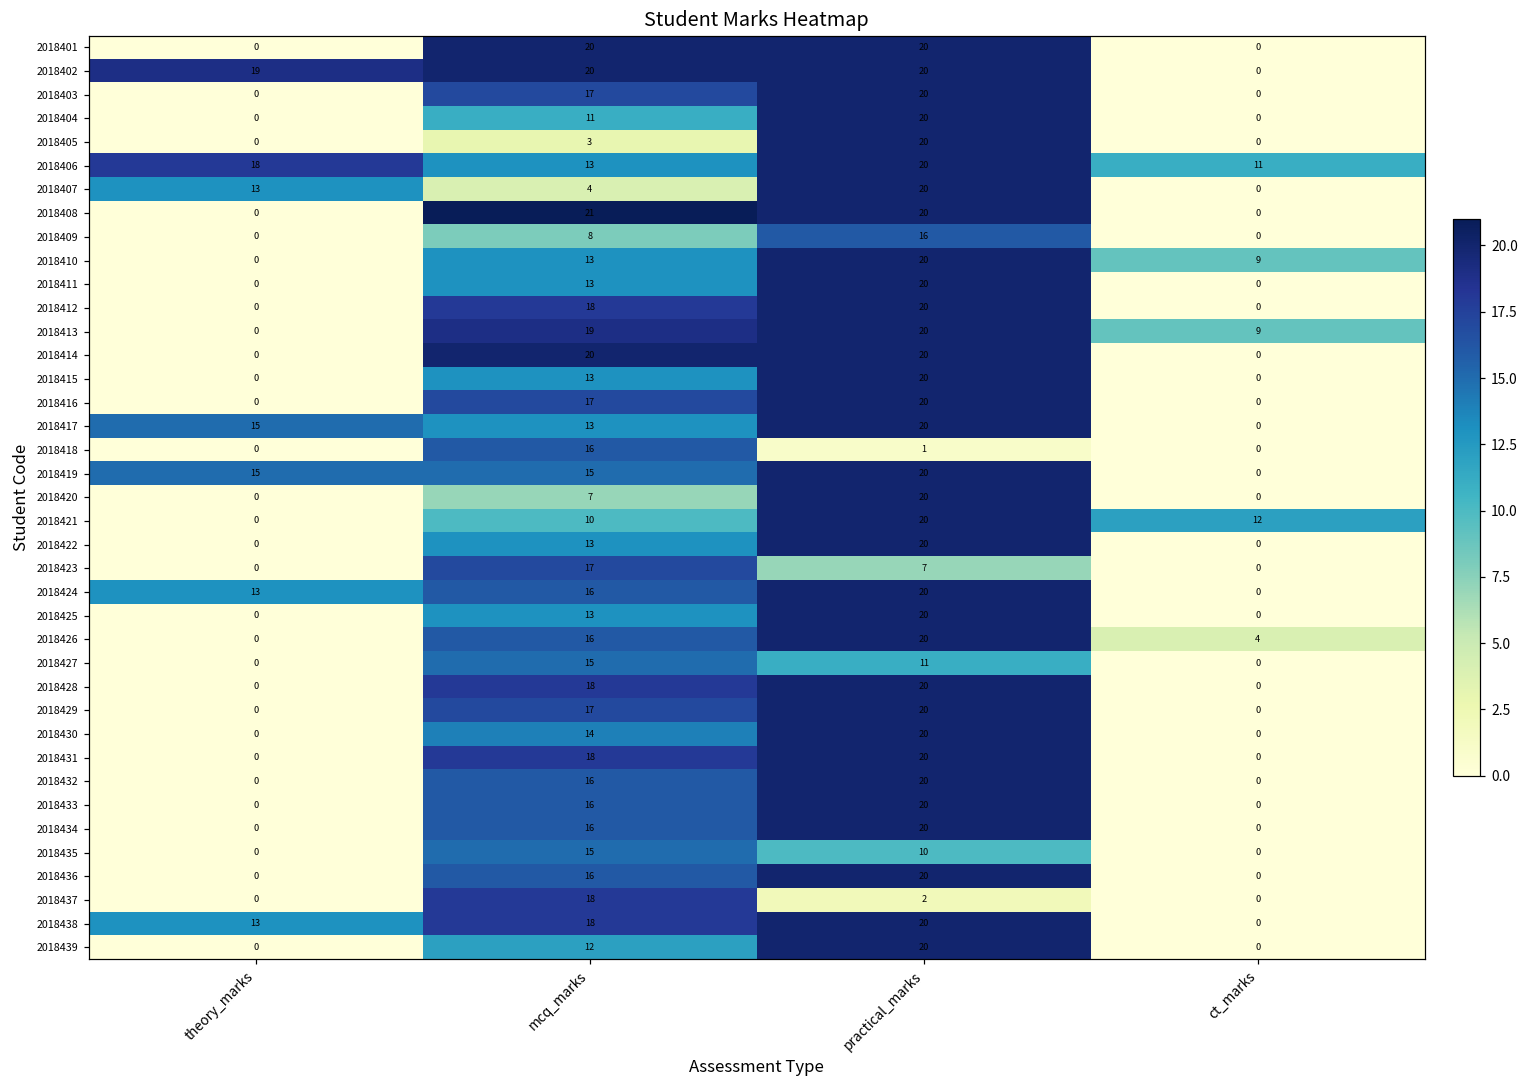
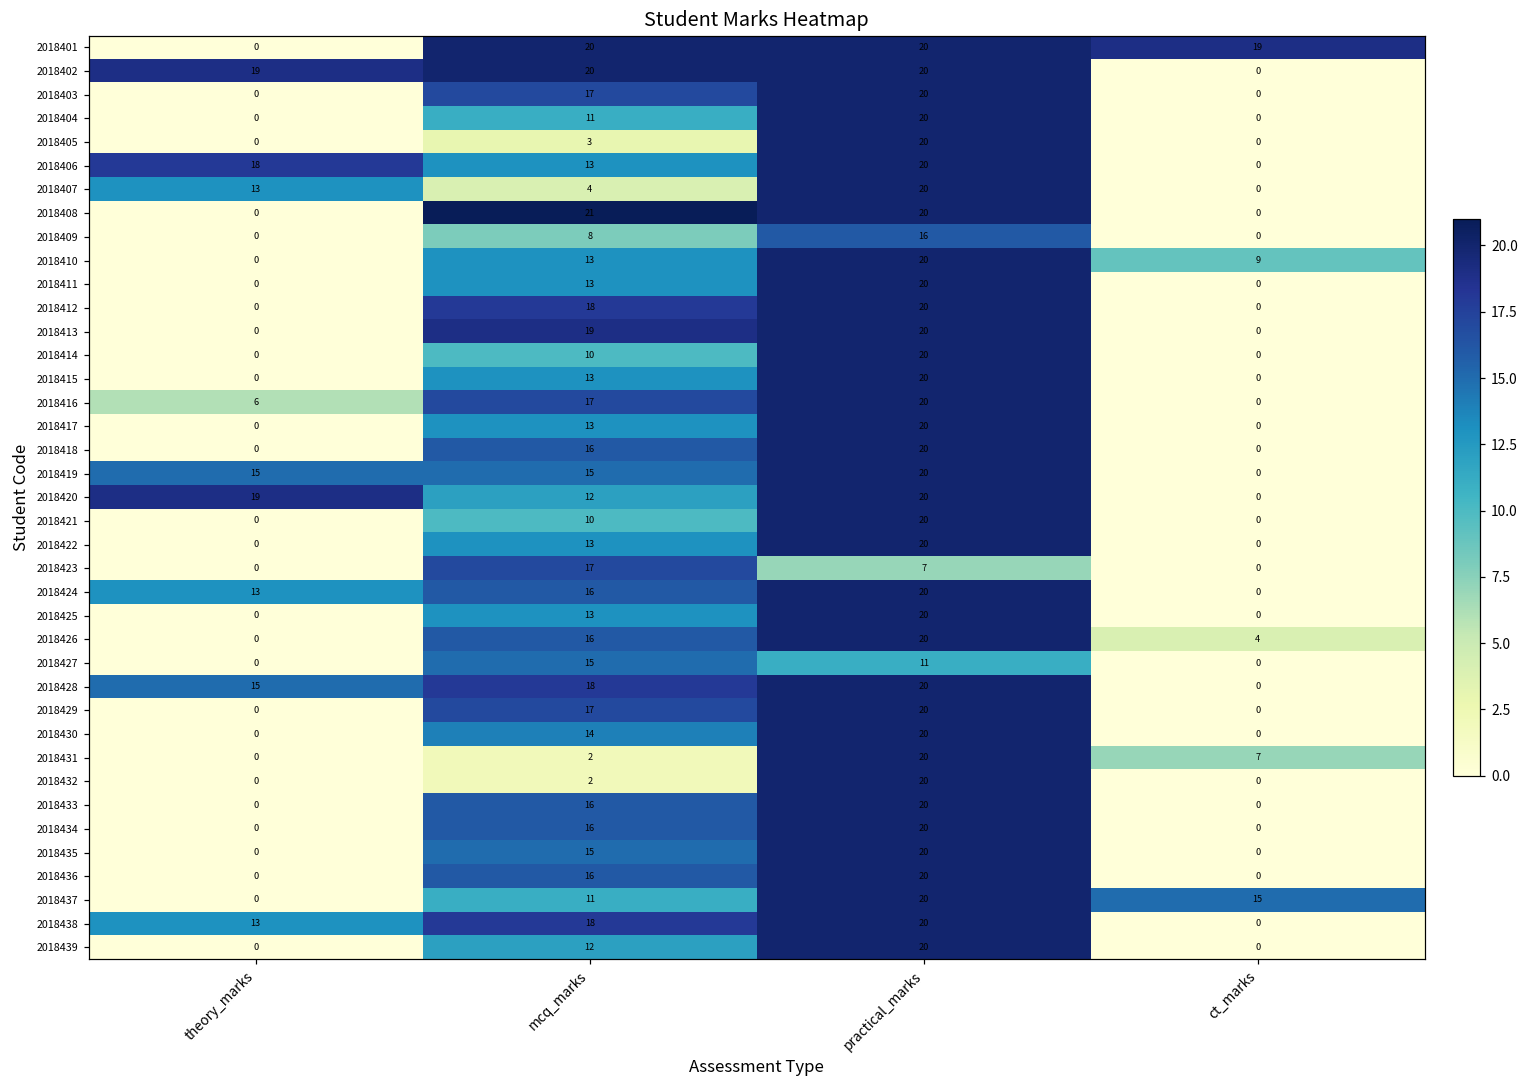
2018401, ct_marks: 0 -> 19
2018406, ct_marks: 11 -> 0
2018413, ct_marks: 9 -> 0
2018414, mcq_marks: 20 -> 10
2018416, theory_marks: 0 -> 6
2018417, theory_marks: 15 -> 0
2018418, practical_marks: 1 -> 20
2018420, theory_marks: 0 -> 19
2018420, mcq_marks: 7 -> 12
2018421, ct_marks: 12 -> 0
2018428, theory_marks: 0 -> 15
2018431, mcq_marks: 18 -> 2
2018431, ct_marks: 0 -> 7
2018432, mcq_marks: 16 -> 2
2018435, practical_marks: 10 -> 20
2018437, mcq_marks: 18 -> 11
2018437, practical_marks: 2 -> 20
2018437, ct_marks: 0 -> 15
